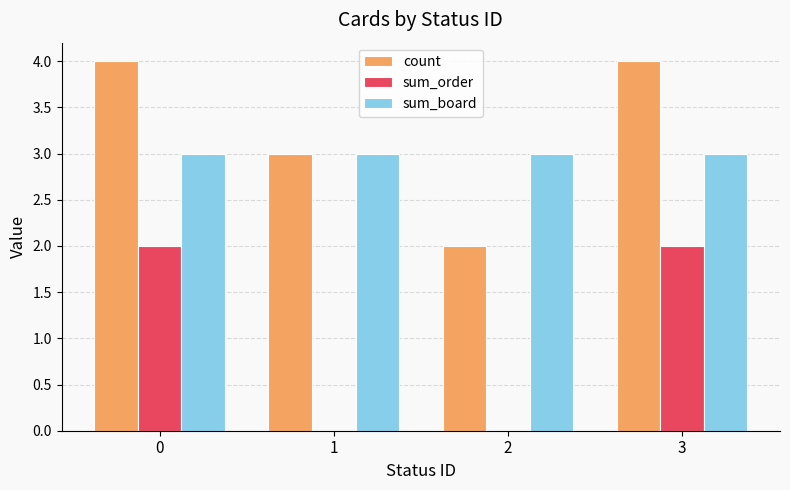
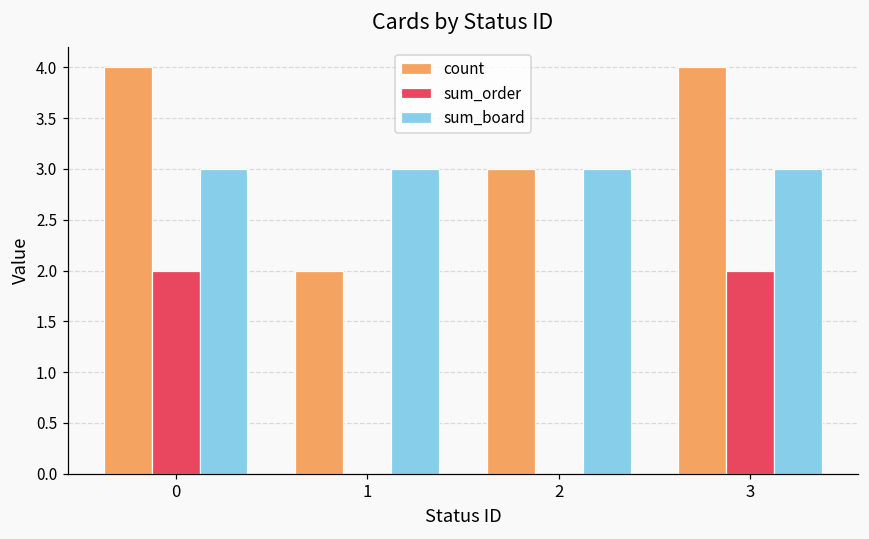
count, 1: 3 -> 2
count, 2: 2 -> 3
